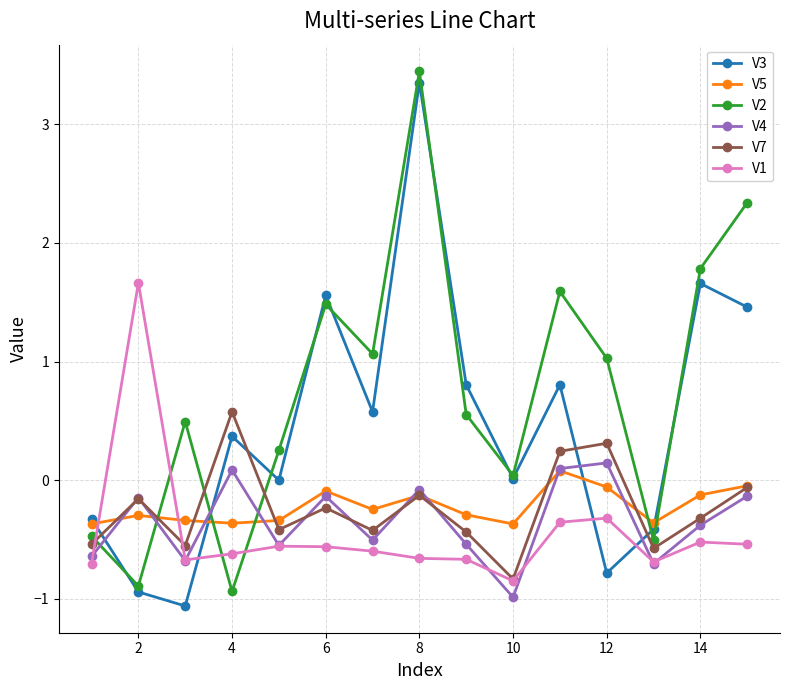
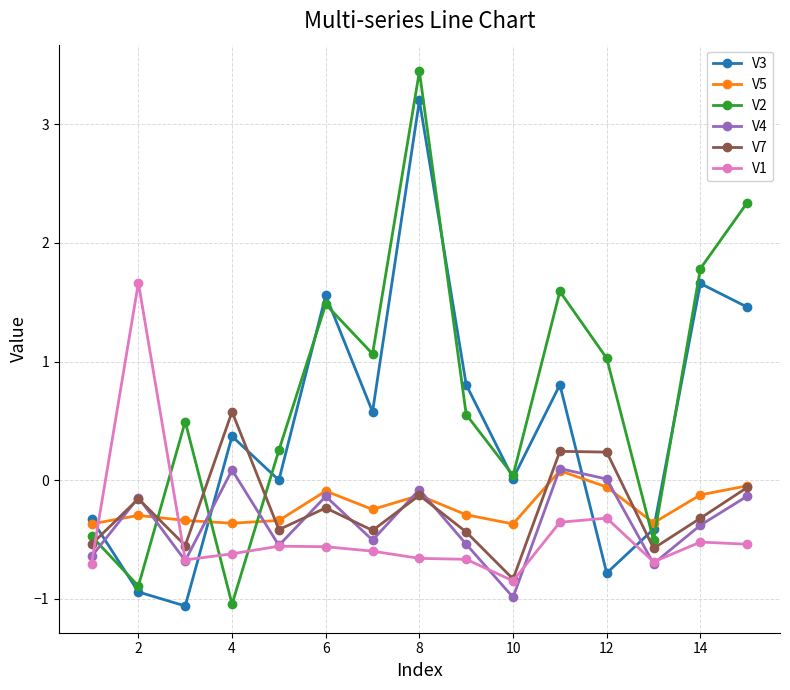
V2, 4: -0.94 -> -1.05
V3, 8: 3.35 -> 3.20
V4, 12: 0.14 -> 0.01
V7, 12: 0.31 -> 0.24
